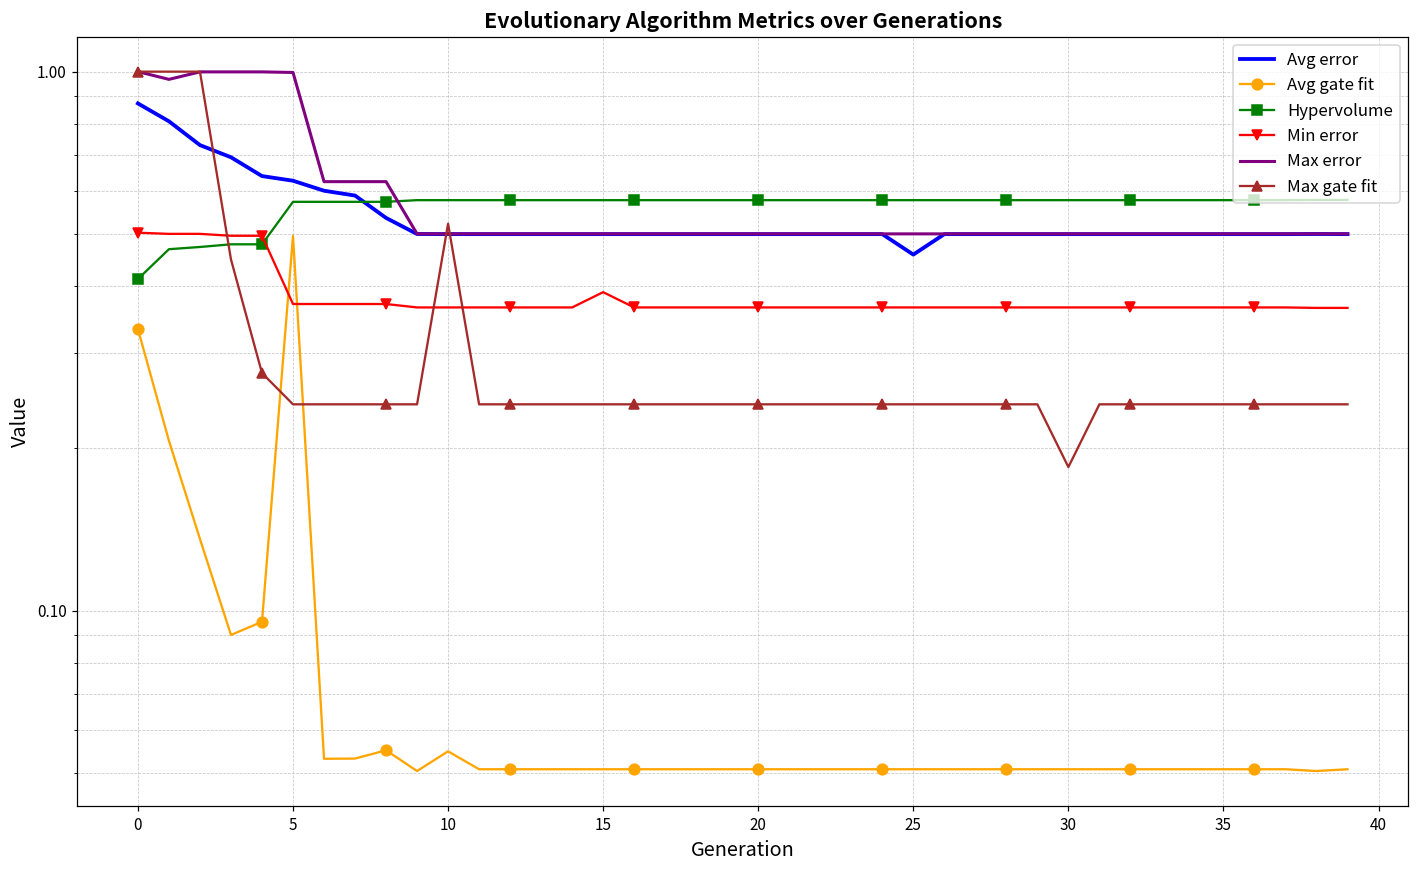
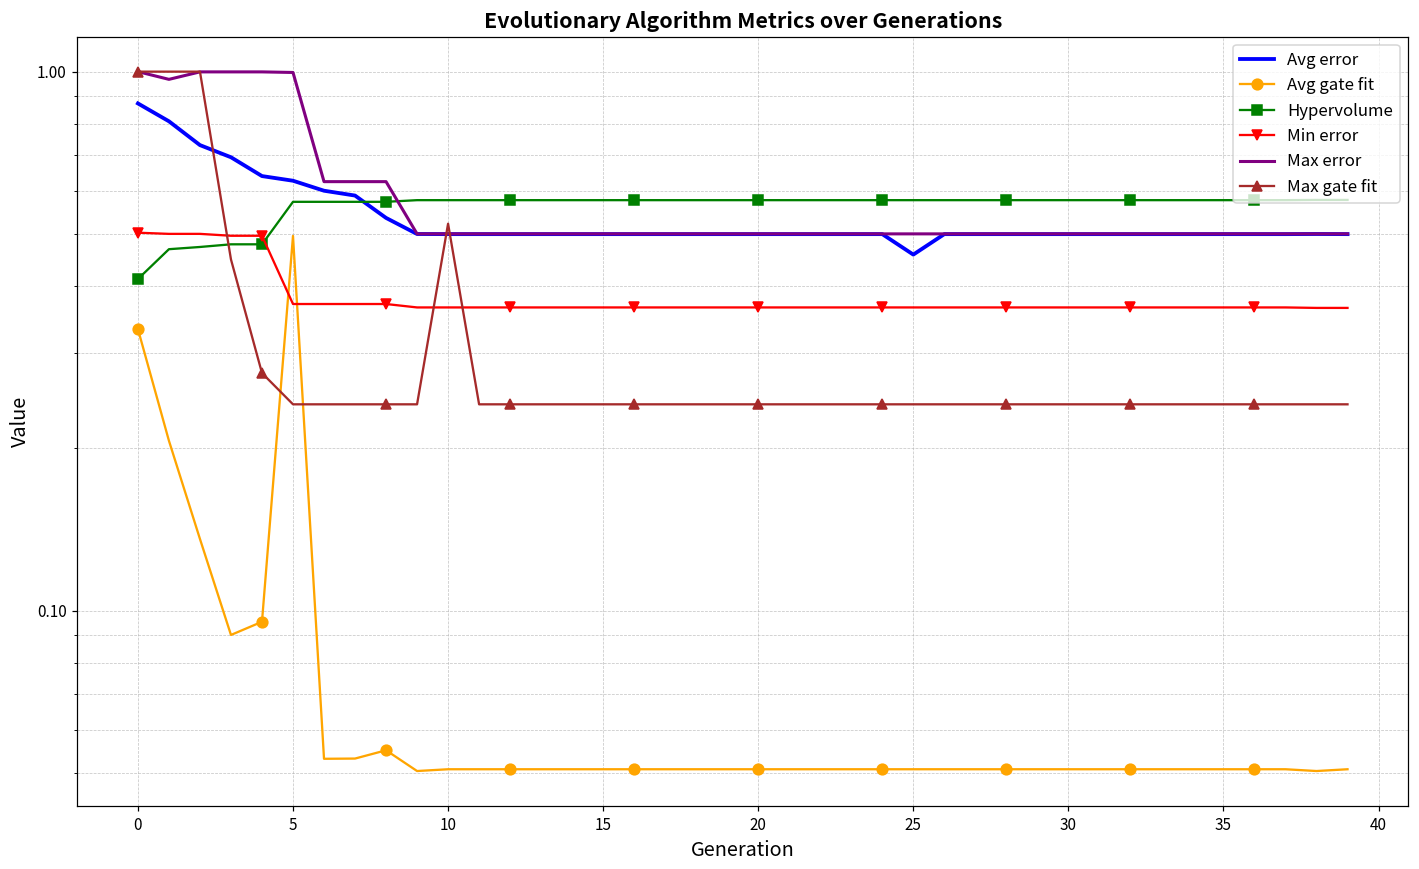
Avg gate fit, 10: 0.055 -> 0.051
Min error, 15: 0.39 -> 0.37
Max gate fit, 30: 0.185 -> 0.24
